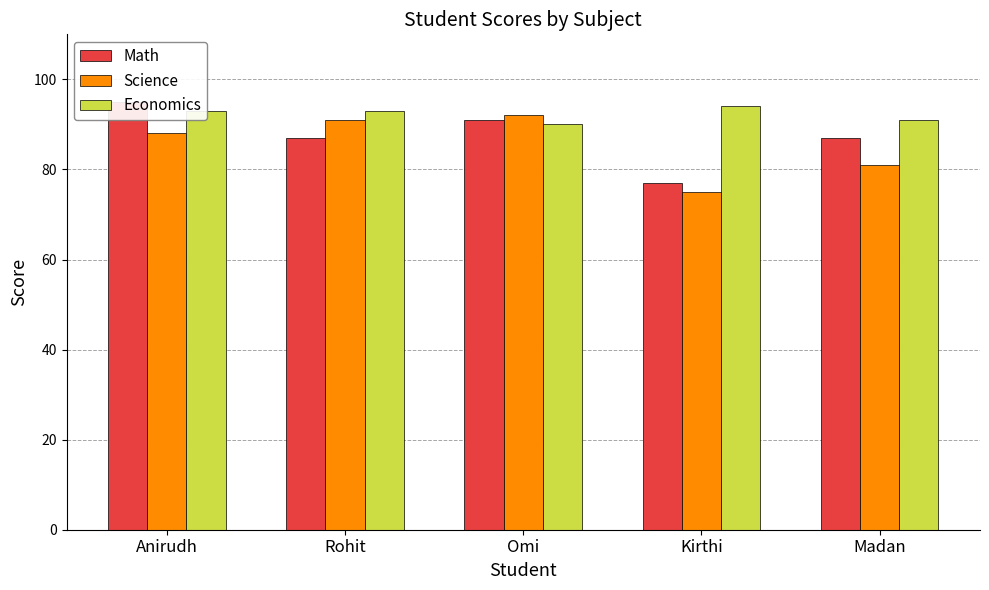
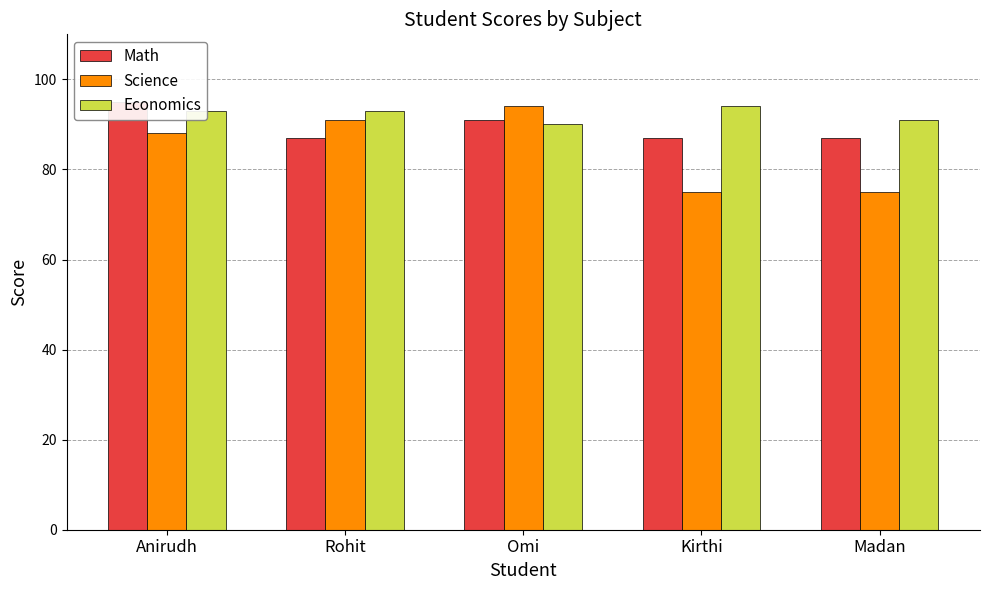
Science, Omi: 92 -> 94
Math, Kirthi: 77 -> 87
Science, Madan: 81 -> 75
